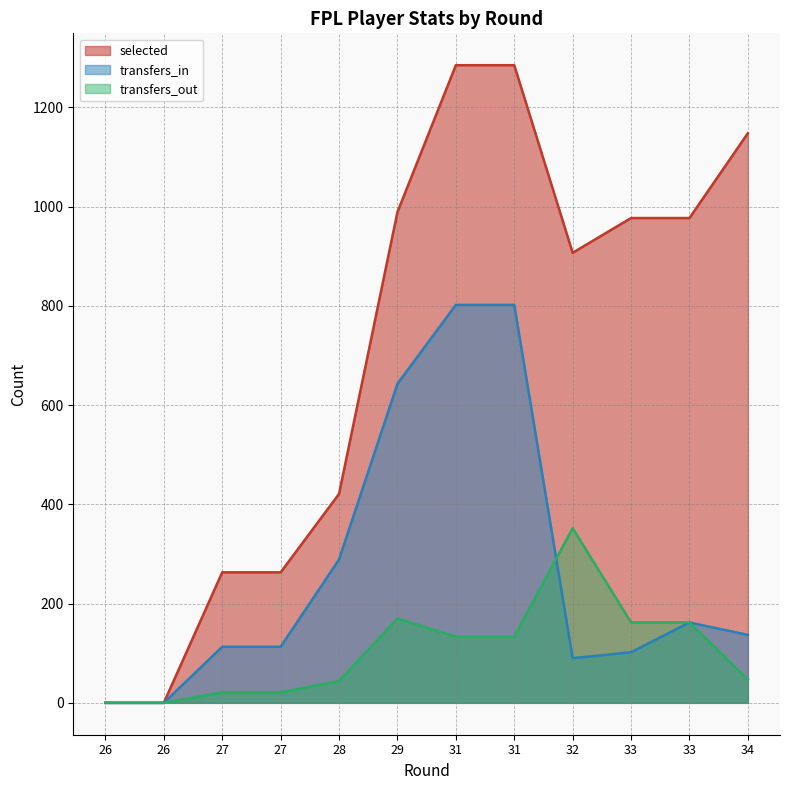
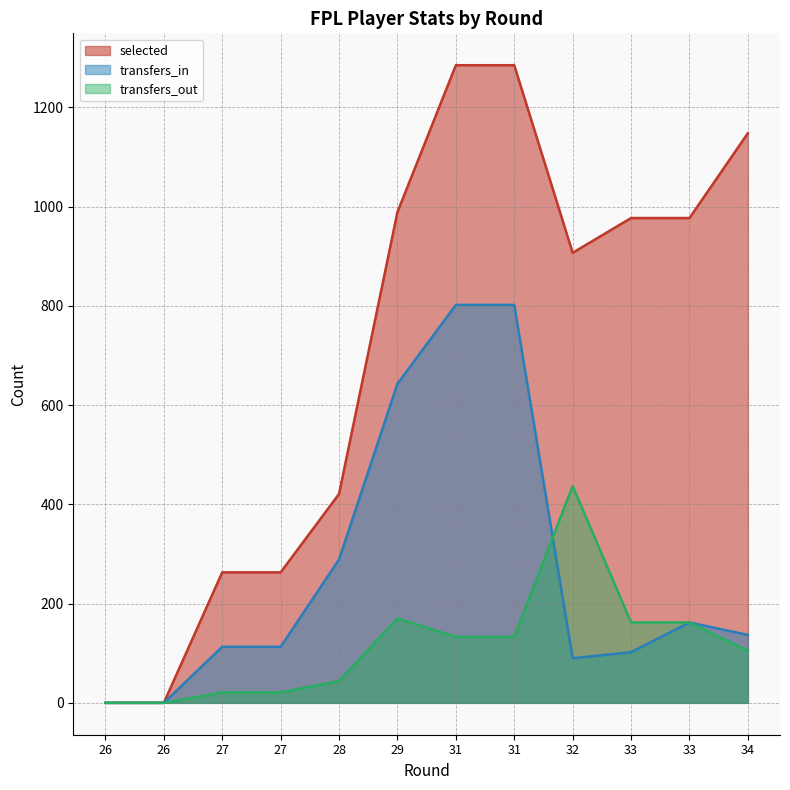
transfers_out, 32: 350 -> 440
transfers_out, 34: 50 -> 110
